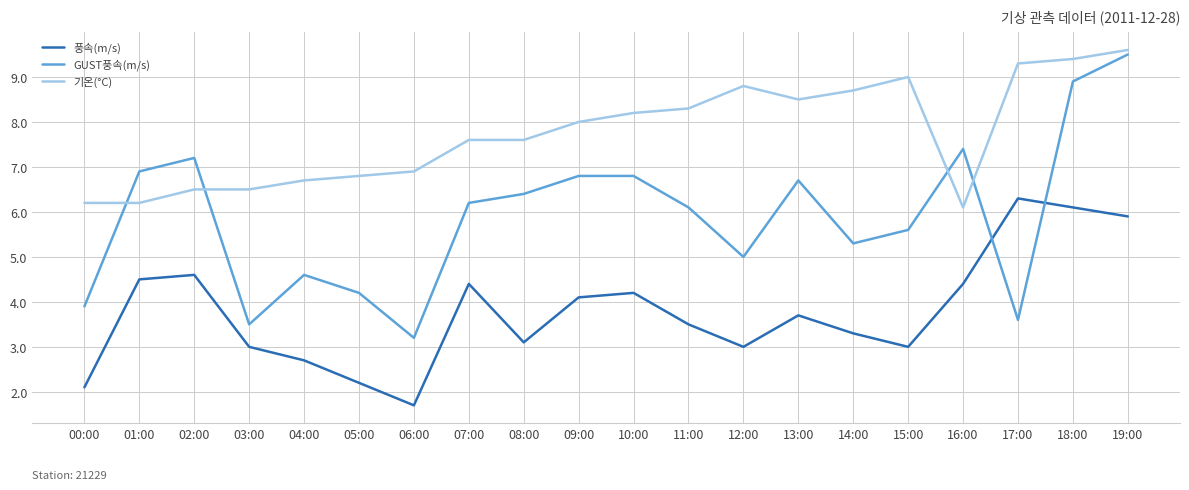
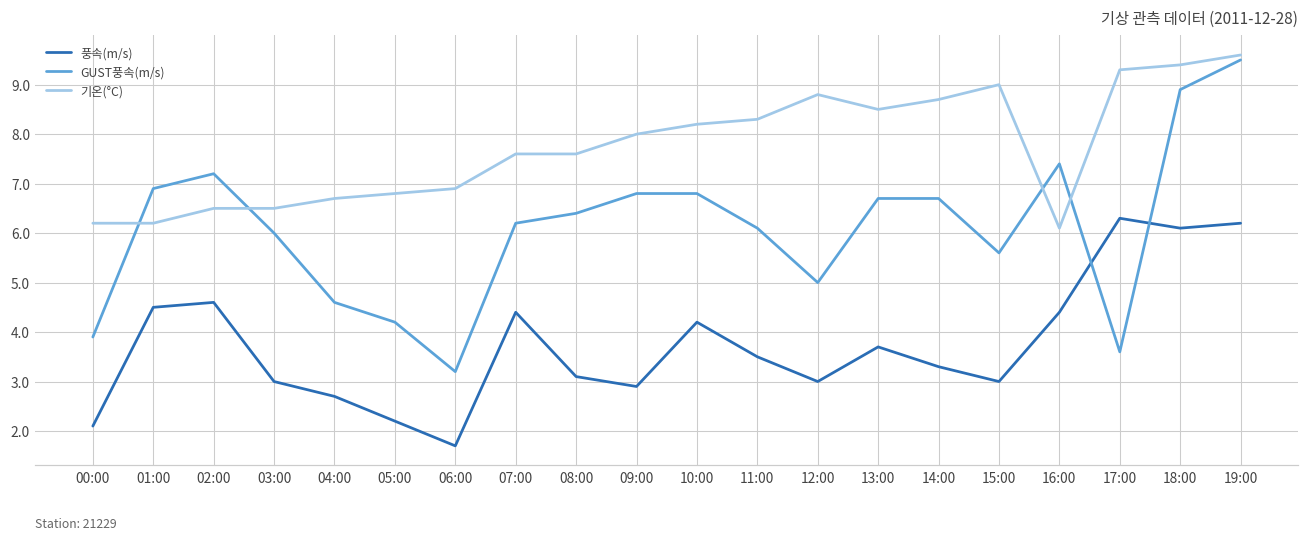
GUST풍속(m/s), 03:00: 3.5 -> 6.0
풍속(m/s), 09:00: 4.1 -> 2.9
GUST풍속(m/s), 14:00: 5.3 -> 6.7
풍속(m/s), 19:00: 5.9 -> 6.2
